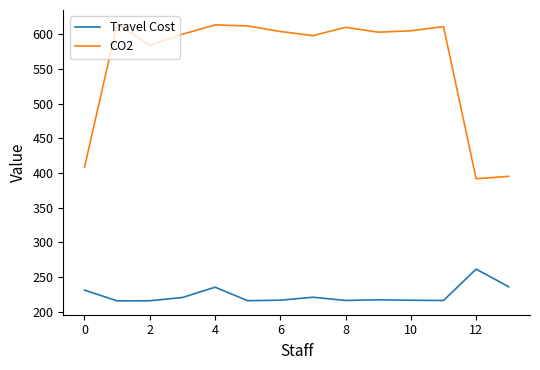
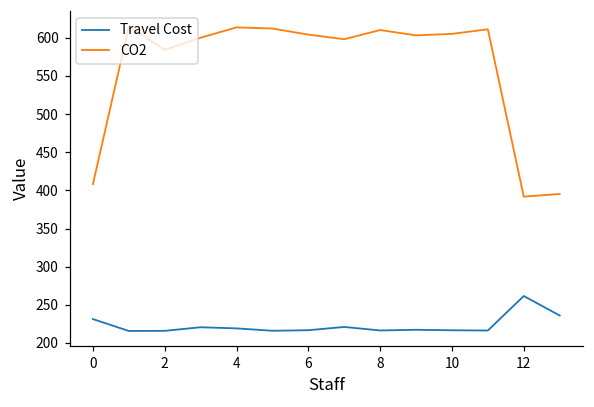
Travel Cost, 4: 240 -> 220
